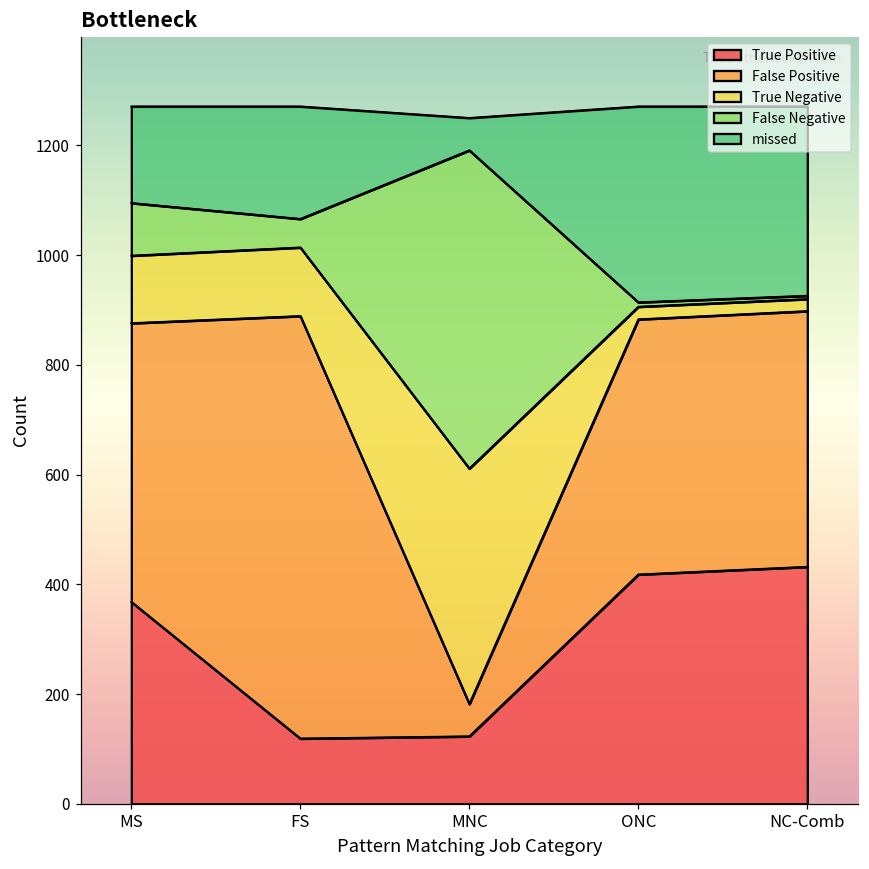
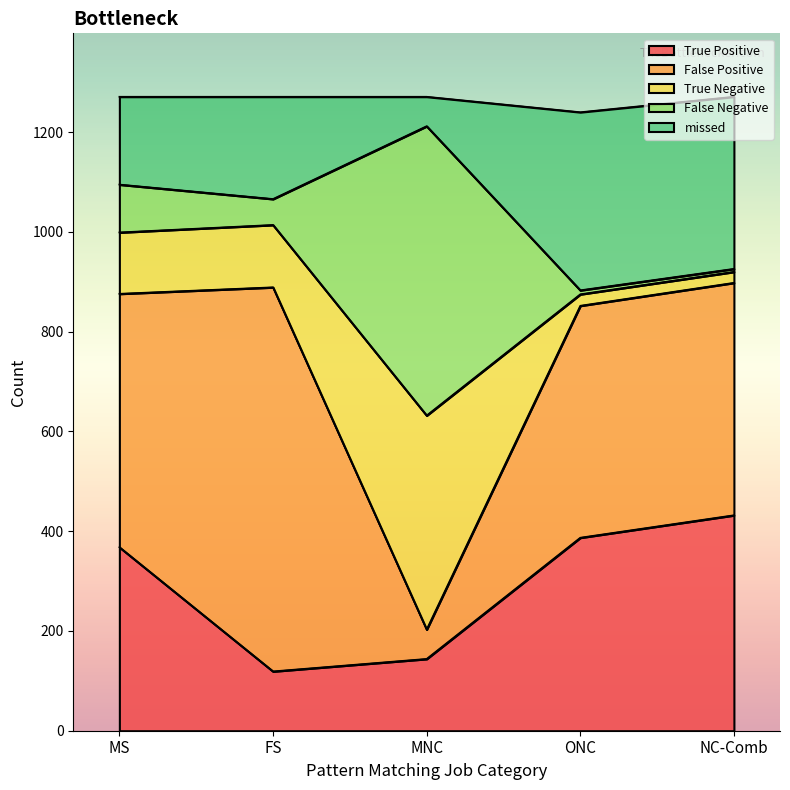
True Positive, MNC: 120 -> 140
True Positive, ONC: 420 -> 390
